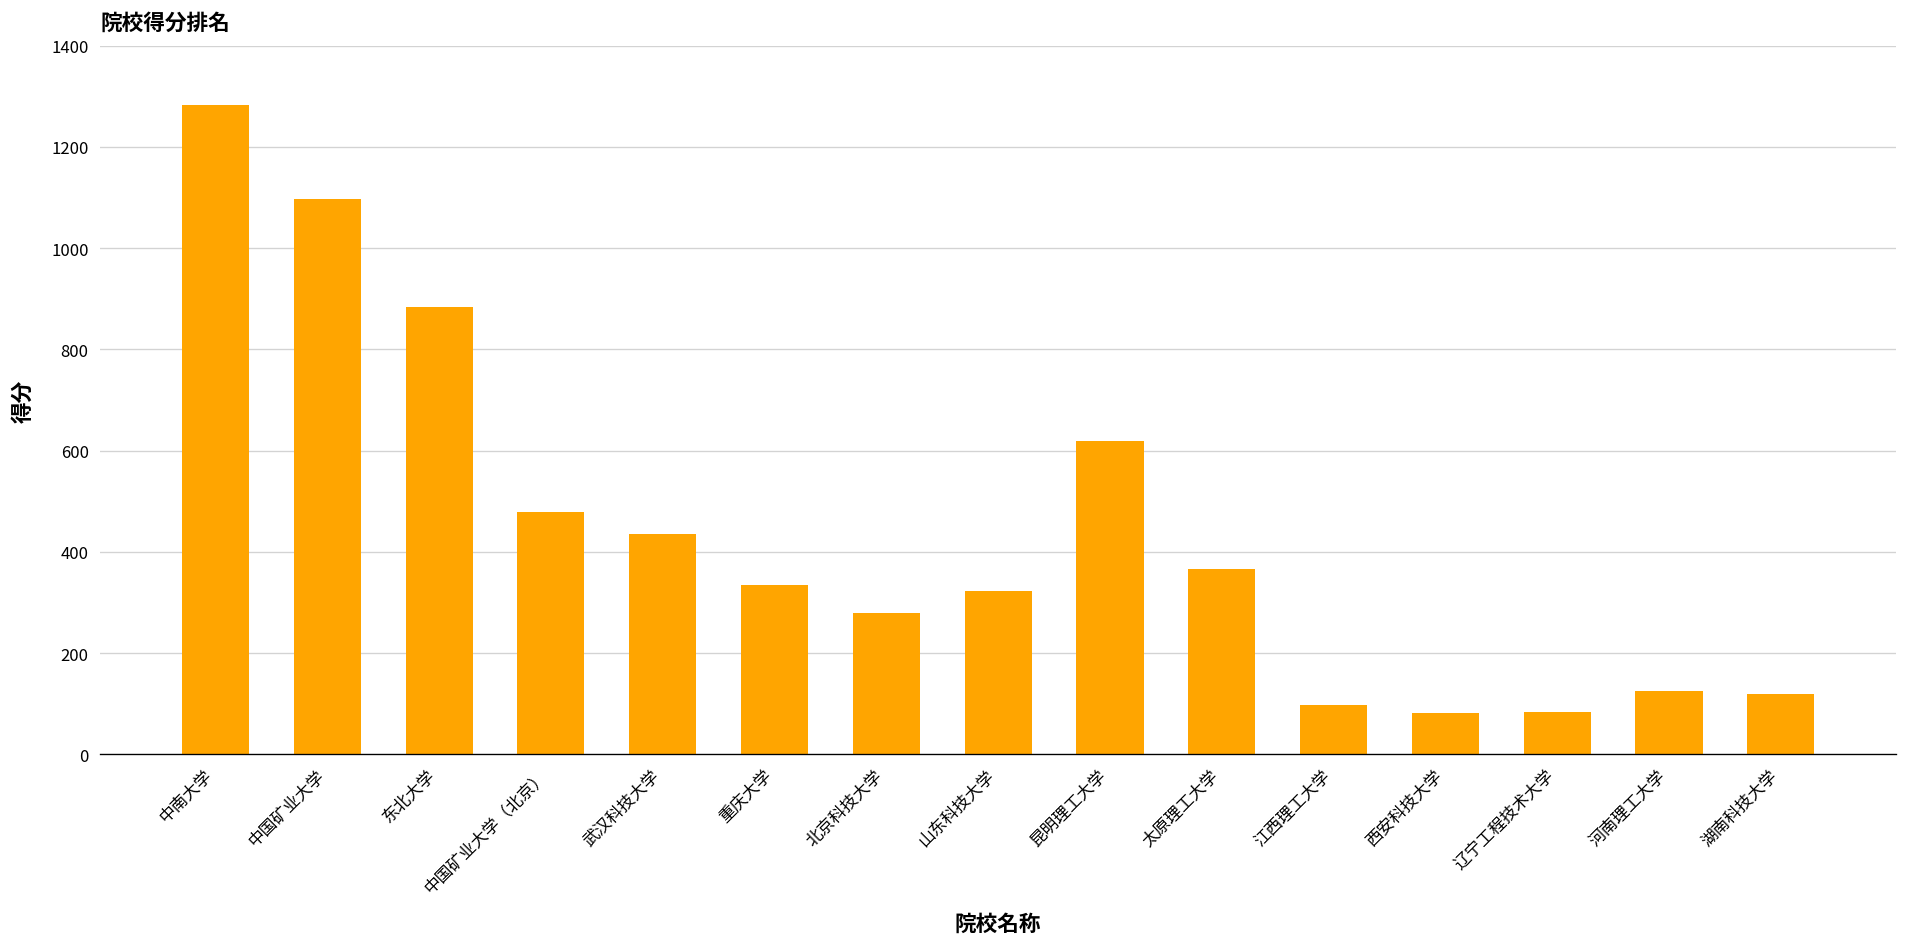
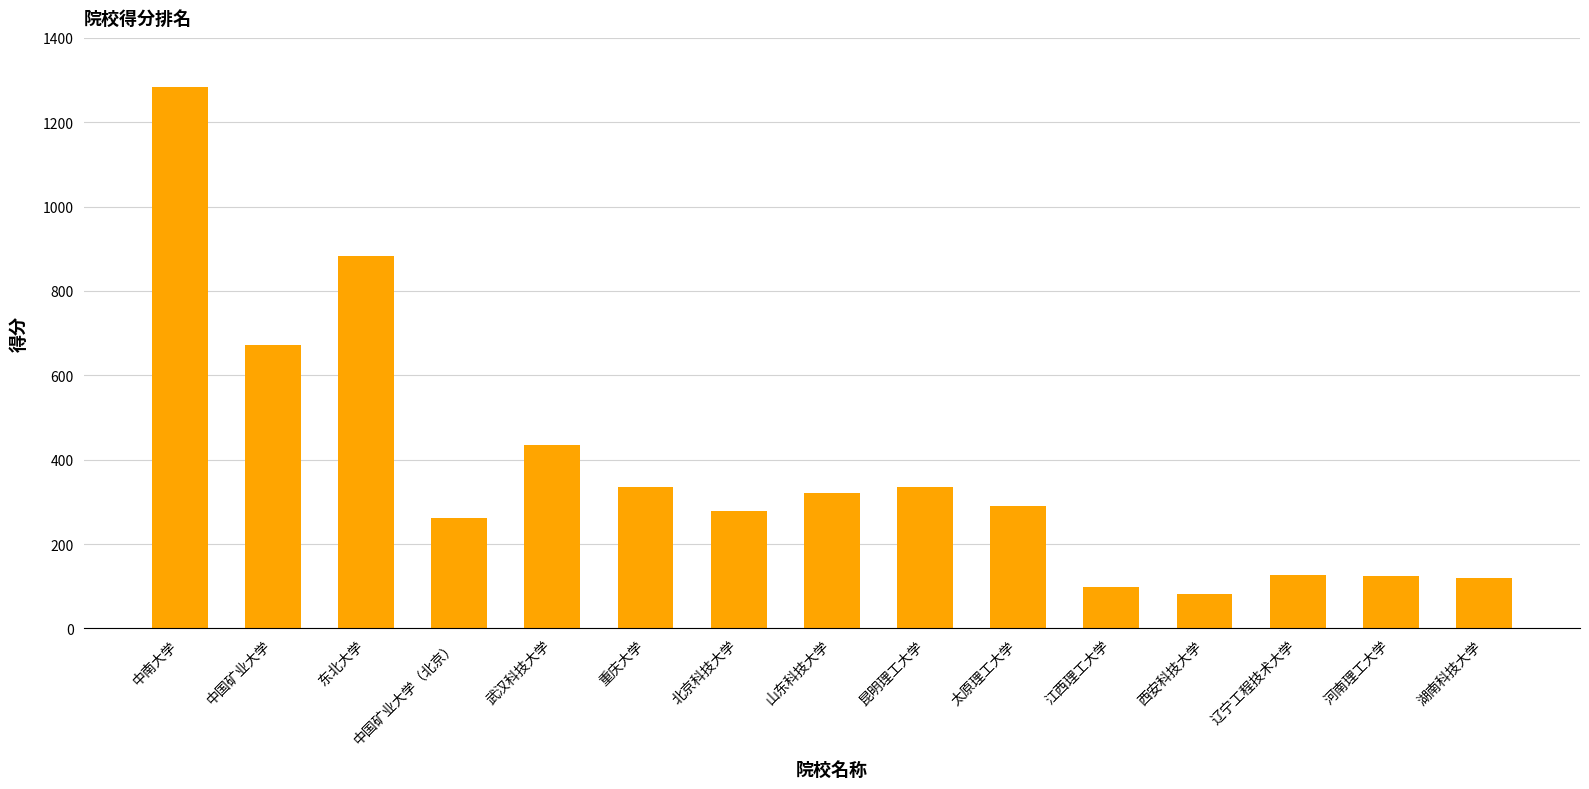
中国矿业大学: 1100 -> 670
中国矿业大学（北京）: 480 -> 260
昆明理工大学: 620 -> 340
太原理工大学: 370 -> 290
辽宁工程技术大学: 80 -> 130
